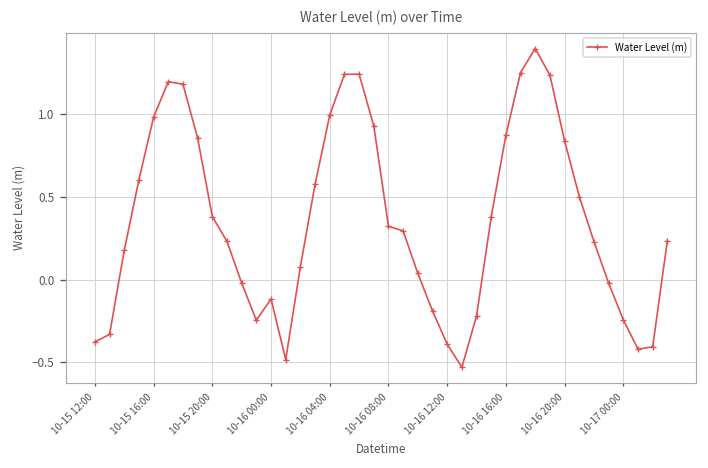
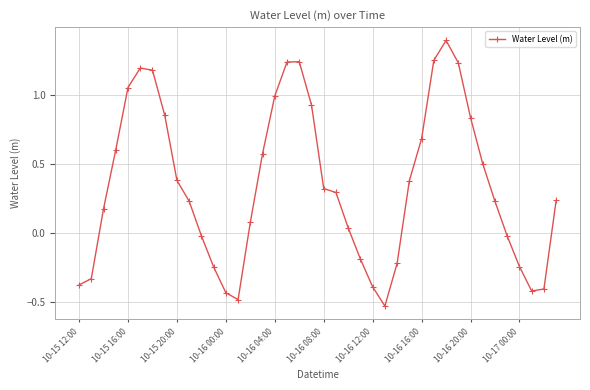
10-15 16:00: 0.98 -> 1.06
10-16 00:00: -0.12 -> -0.43
10-16 16:00: 0.87 -> 0.68
